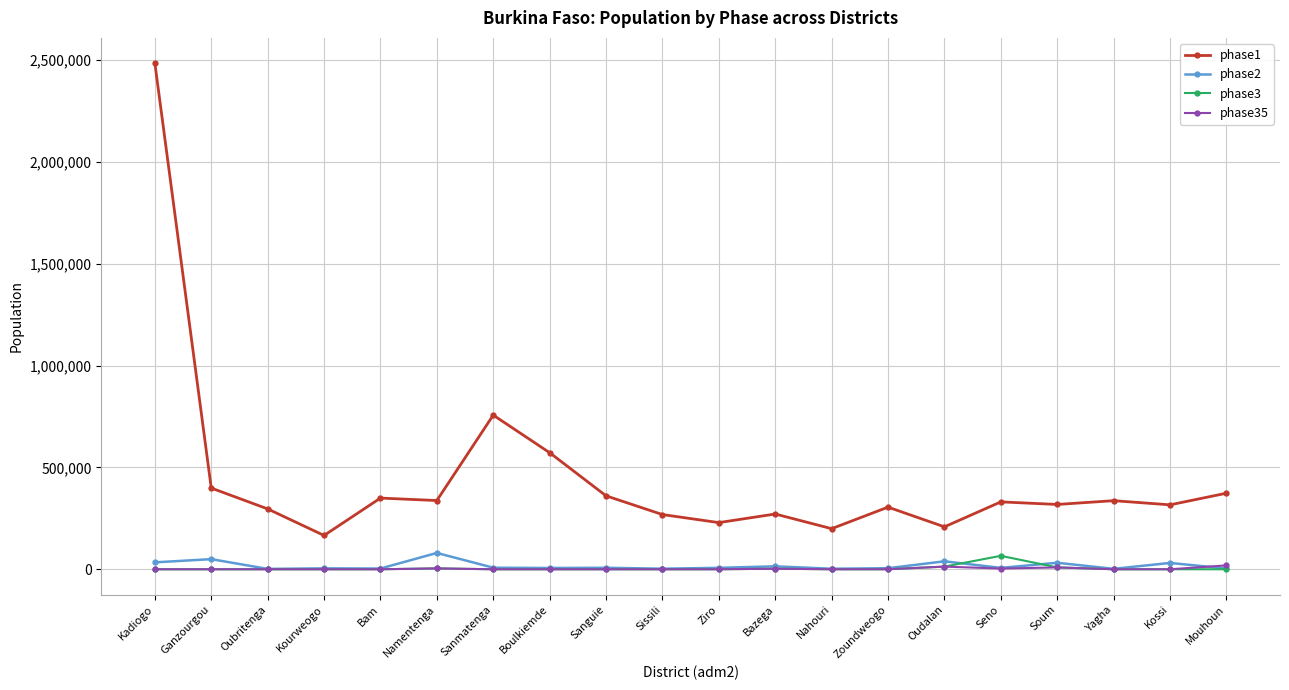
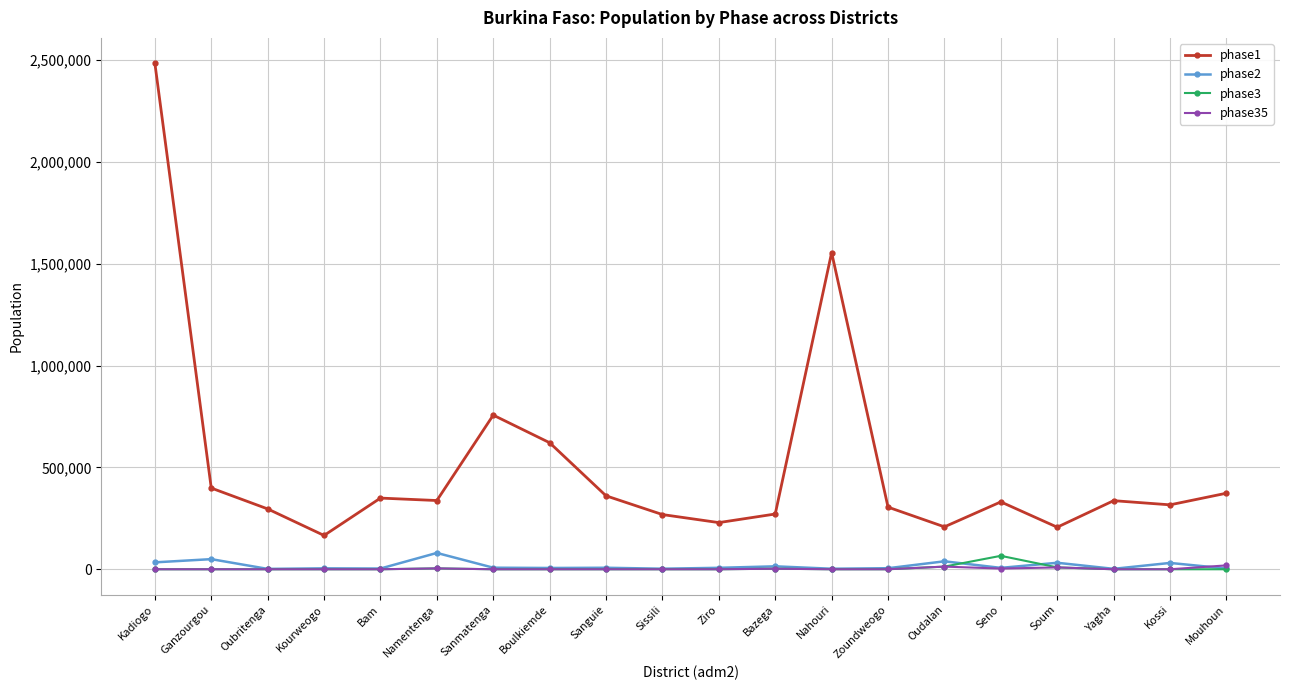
phase1, Boulkiemde: 570,000 -> 620,000
phase1, Nahouri: 200,000 -> 1,550,000
phase1, Soum: 320,000 -> 210,000
